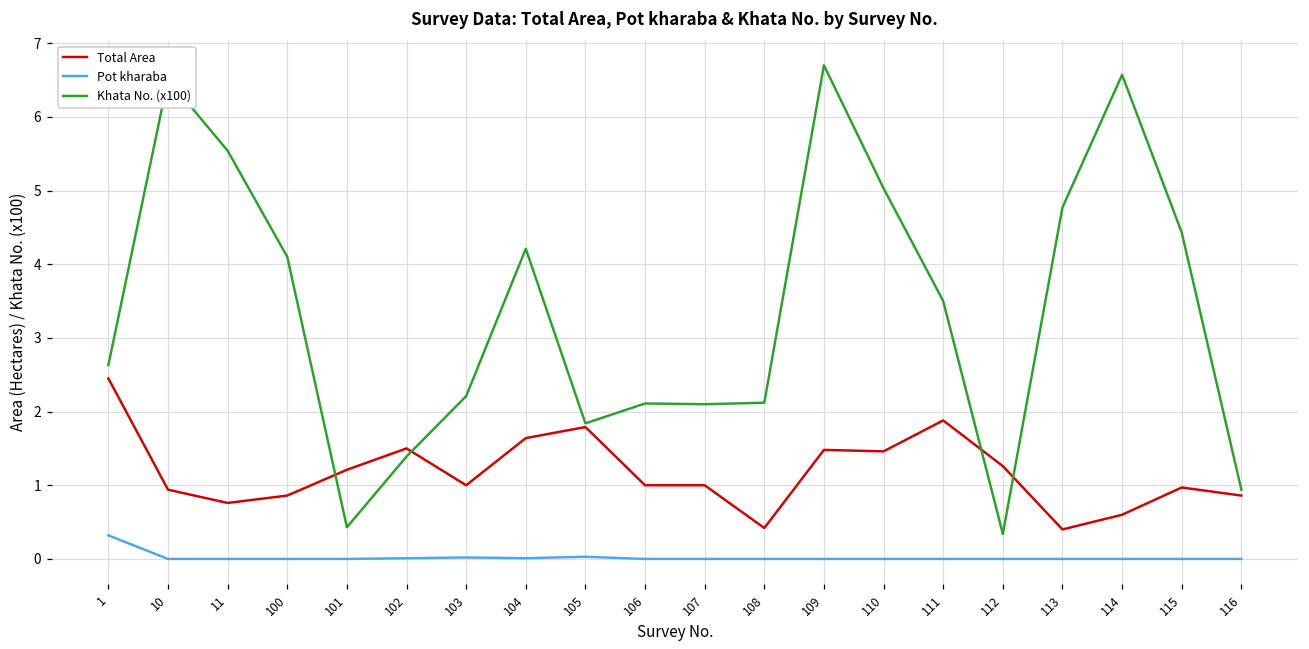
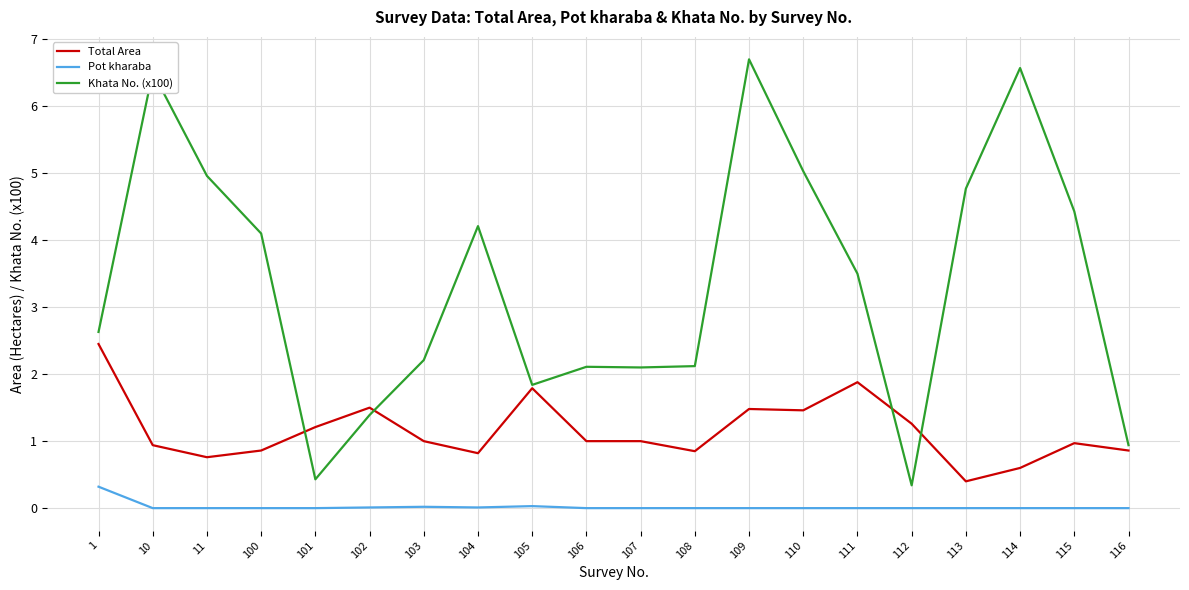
Khata No. (x100), 11: 5.5 -> 5.0
Total Area, 104: 1.6 -> 0.8
Total Area, 108: 0.4 -> 0.9
